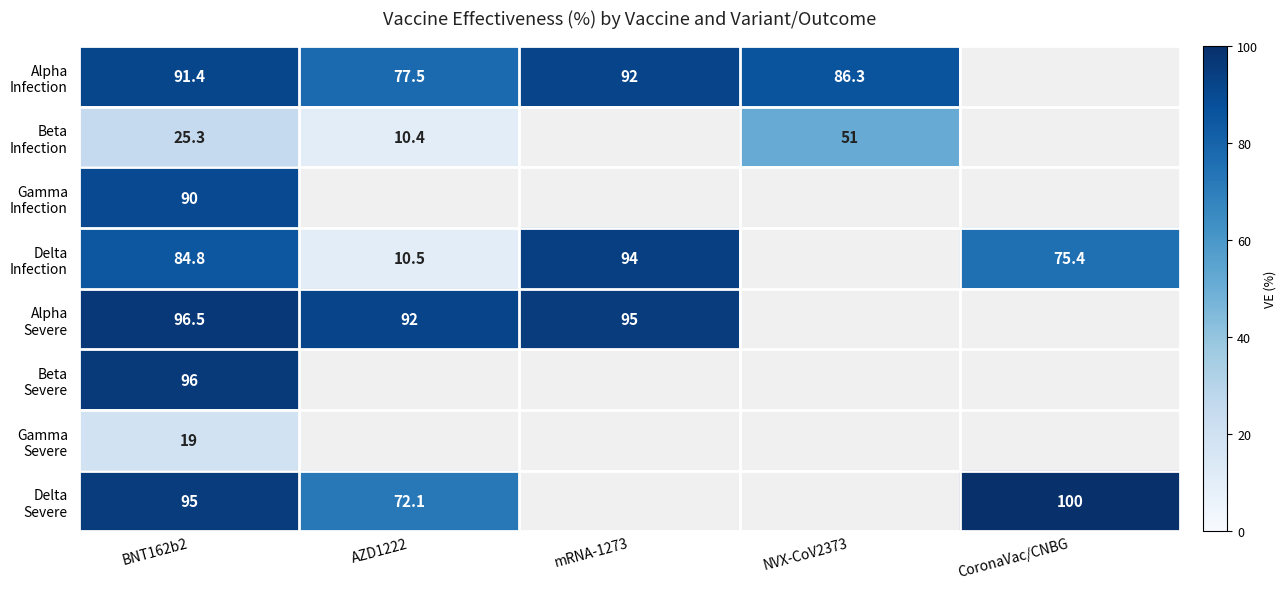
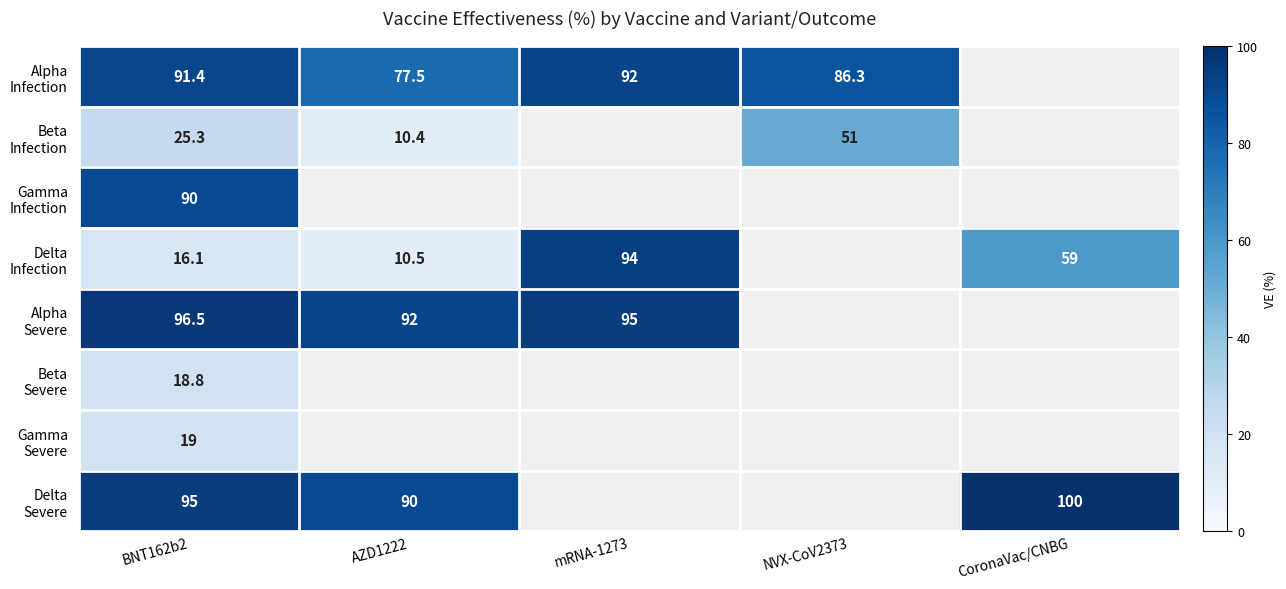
Delta Infection, BNT162b2: 84.8 -> 16.1
Delta Infection, CoronaVac/CNBG: 75.4 -> 59
Beta Severe, BNT162b2: 96 -> 18.8
Delta Severe, AZD1222: 72.1 -> 90
